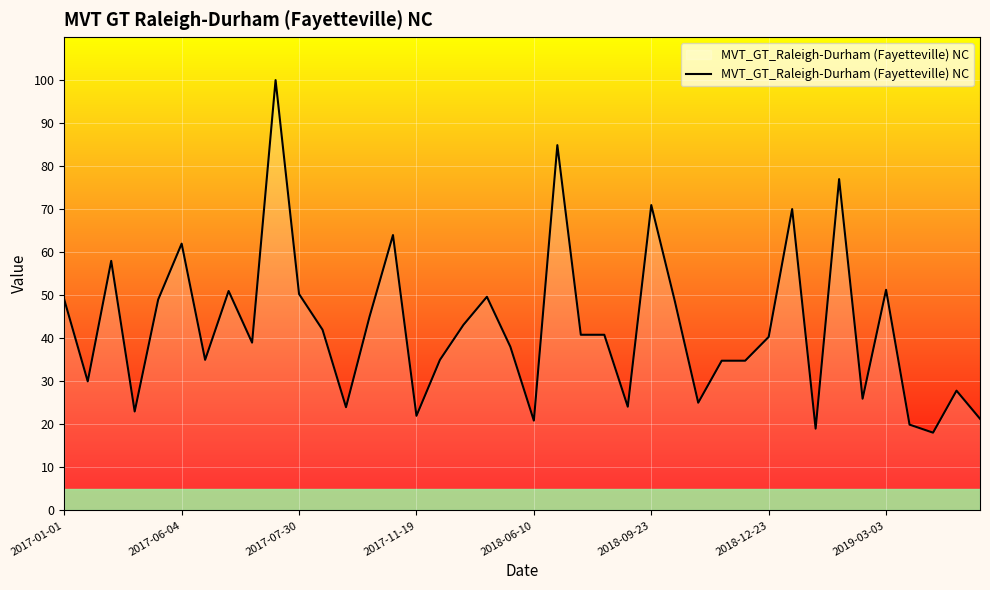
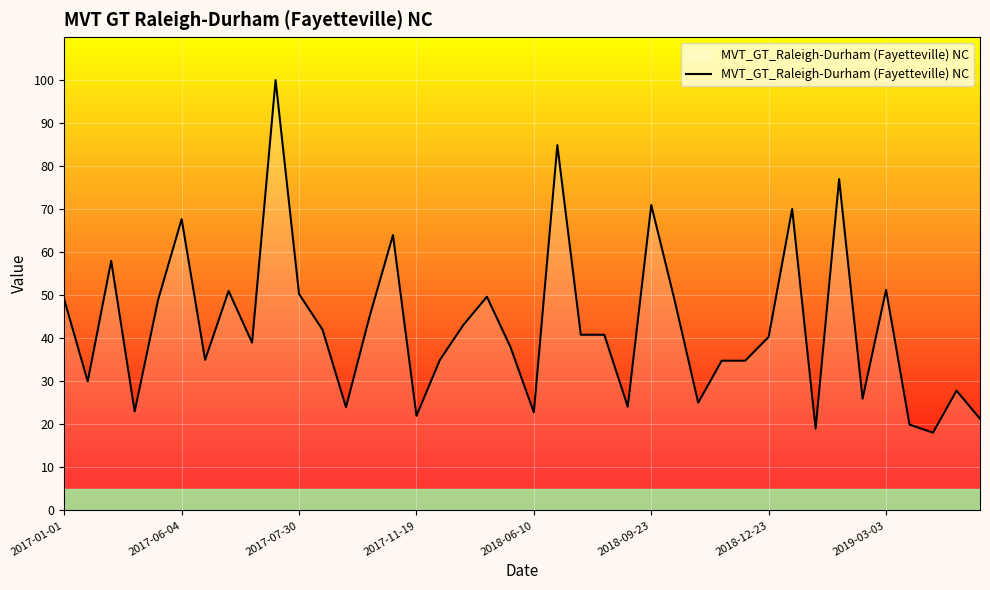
2017-06-04: 62 -> 68
2018-06-10: 21 -> 23
